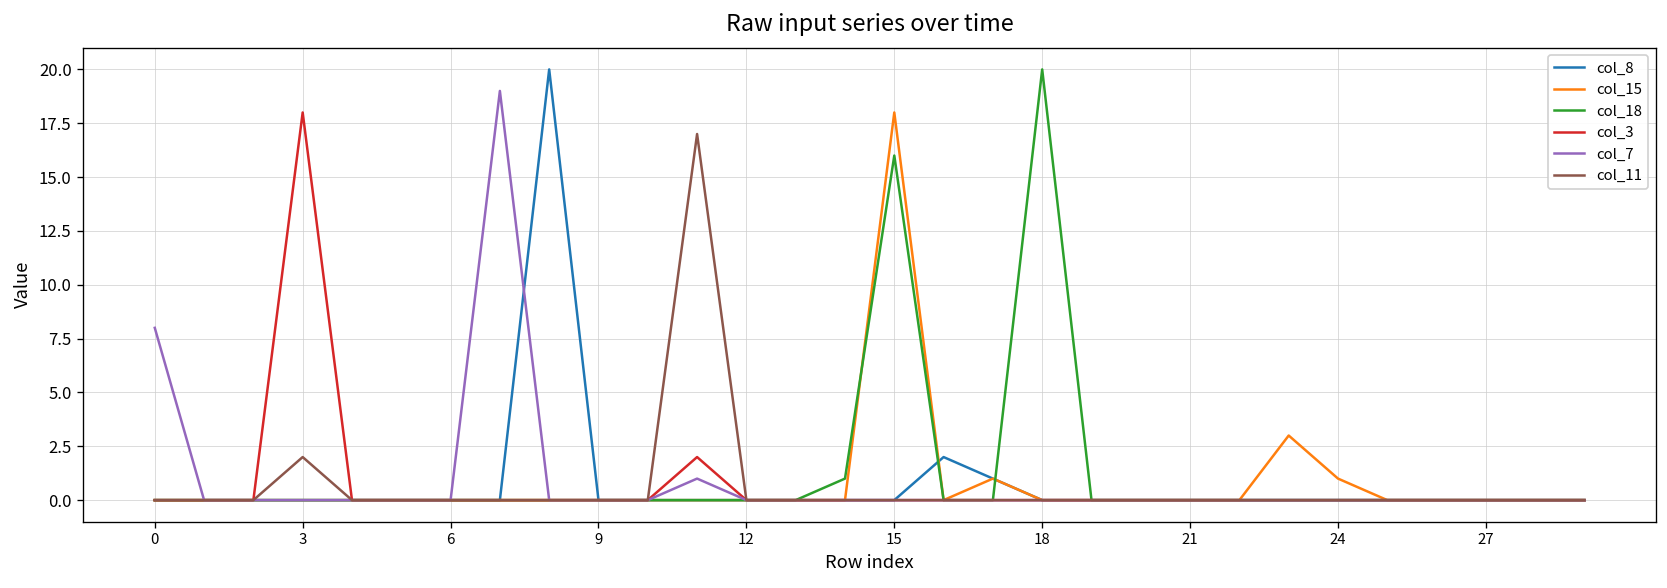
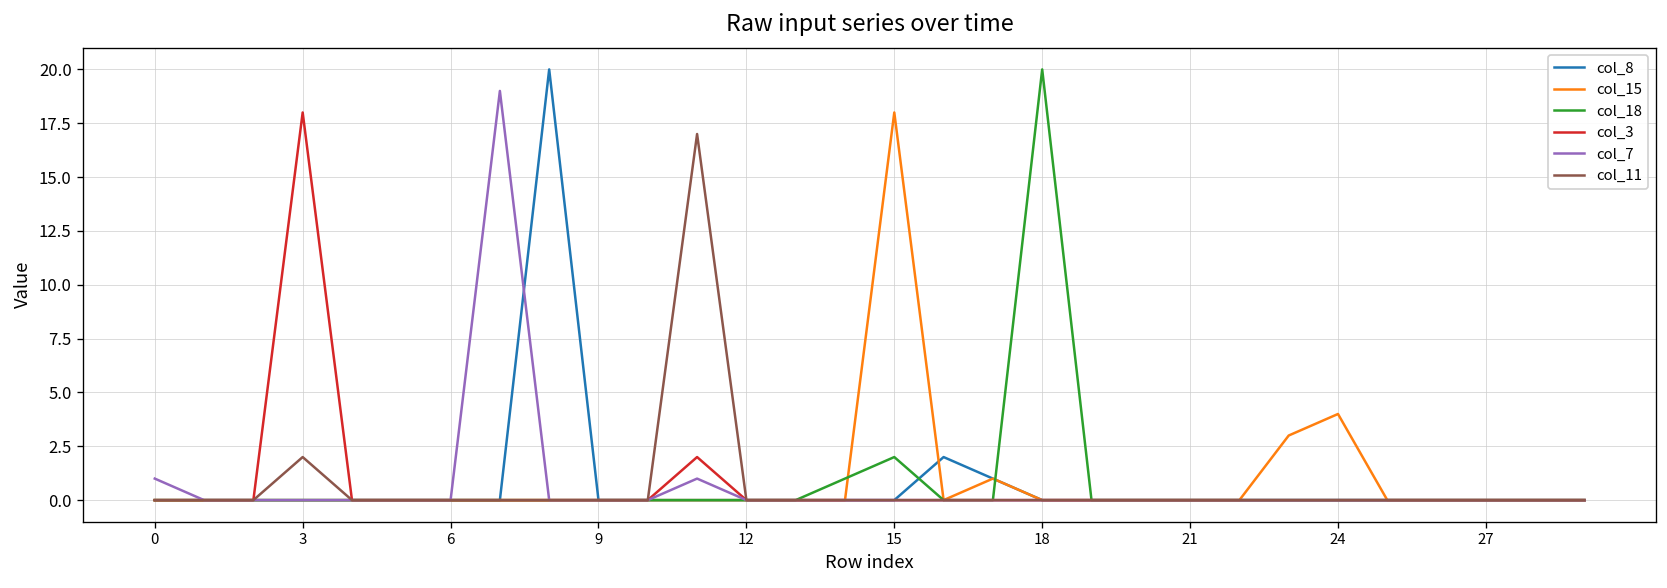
col_7, 0: 8 -> 1
col_18, 15: 16 -> 2
col_15, 24: 1 -> 4
